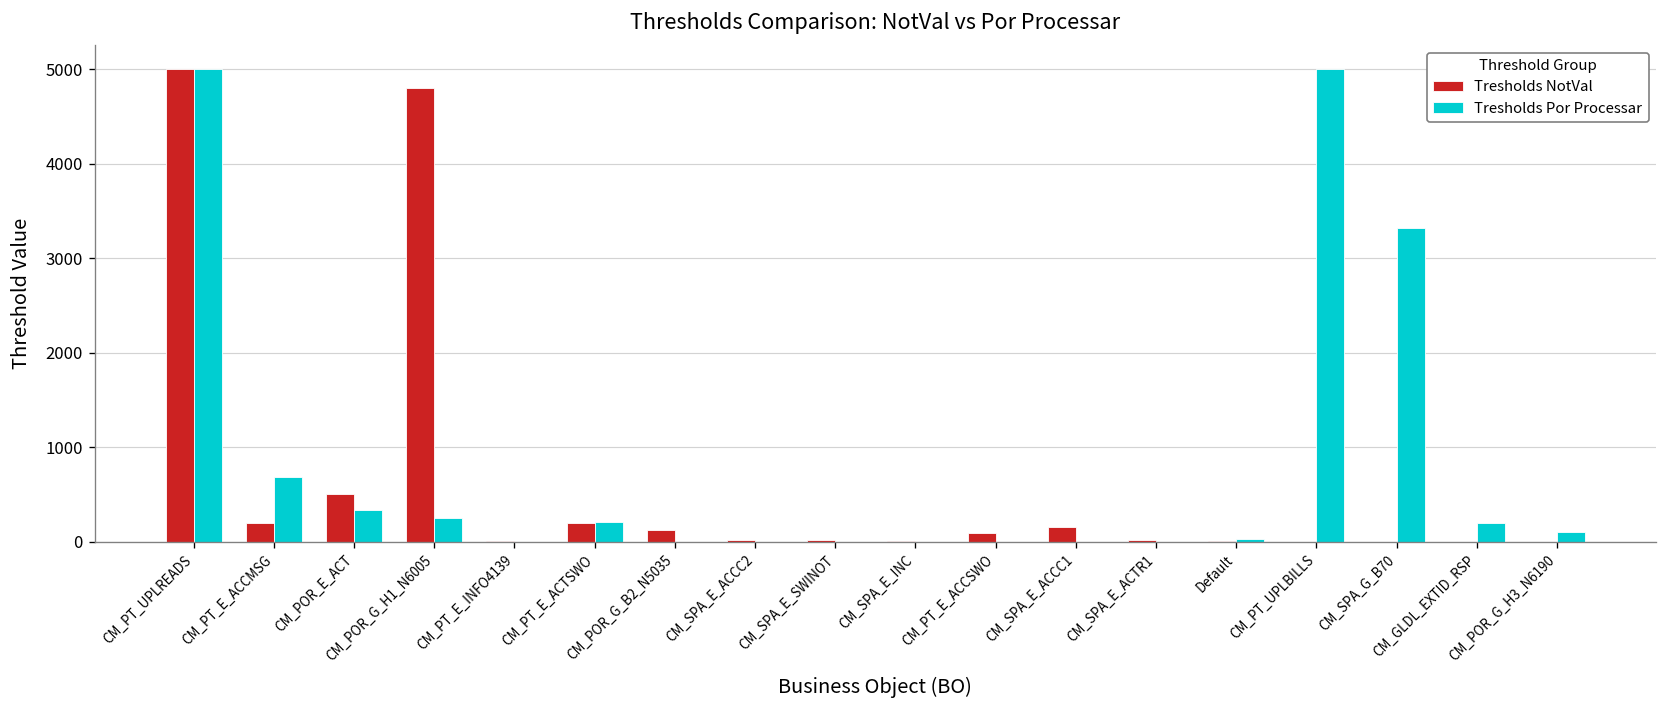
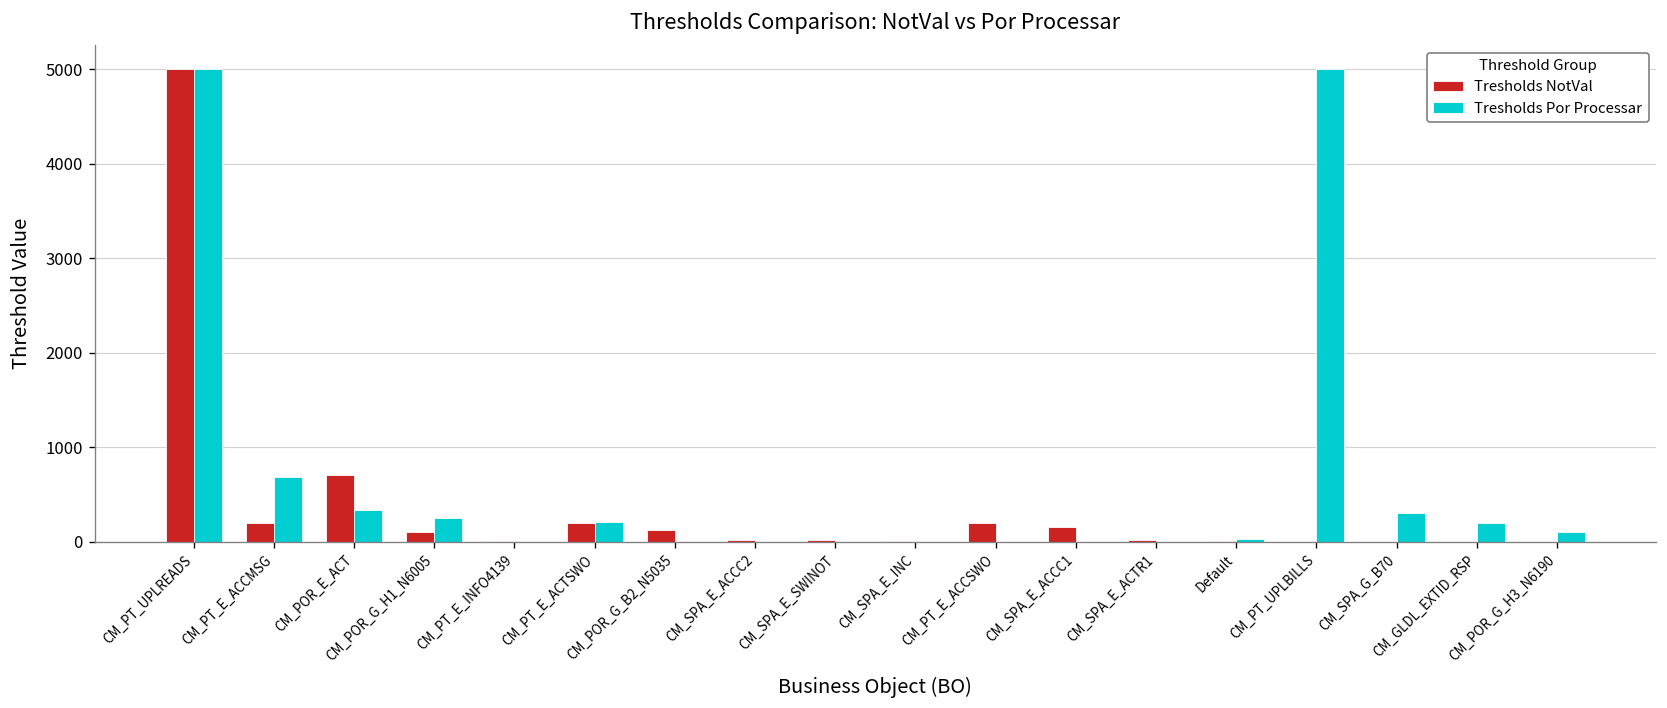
Tresholds NotVal, CM_POR_E_ACT: 500 -> 700
Tresholds NotVal, CM_POR_G_H1_N6005: 4800 -> 100
Tresholds NotVal, CM_PT_E_ACCSWO: 100 -> 200
Tresholds Por Processar, CM_SPA_G_B70: 3300 -> 300
